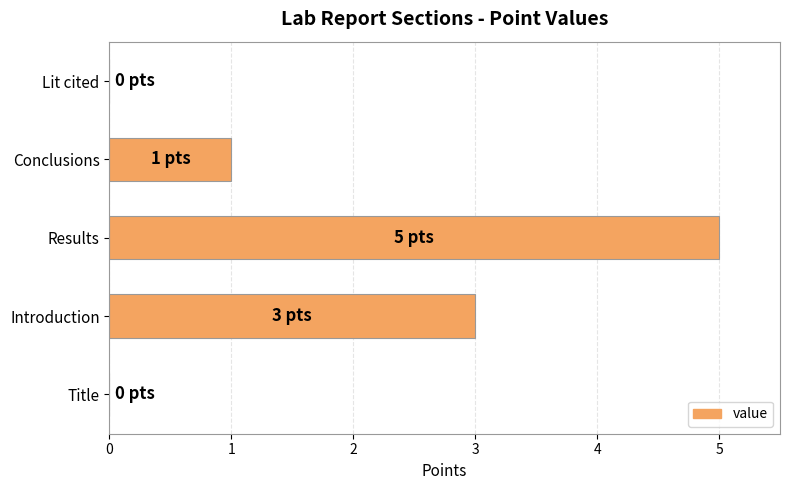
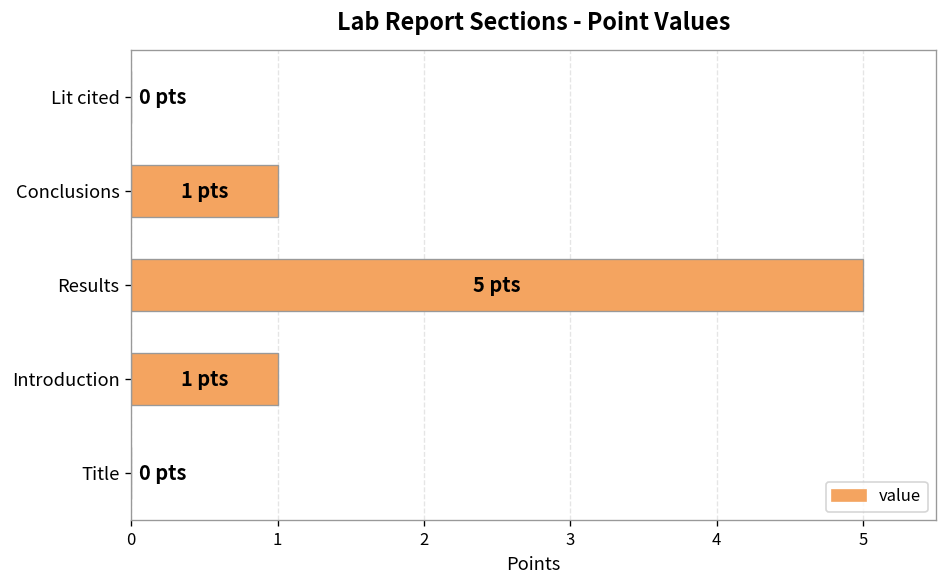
Introduction: 3 -> 1
